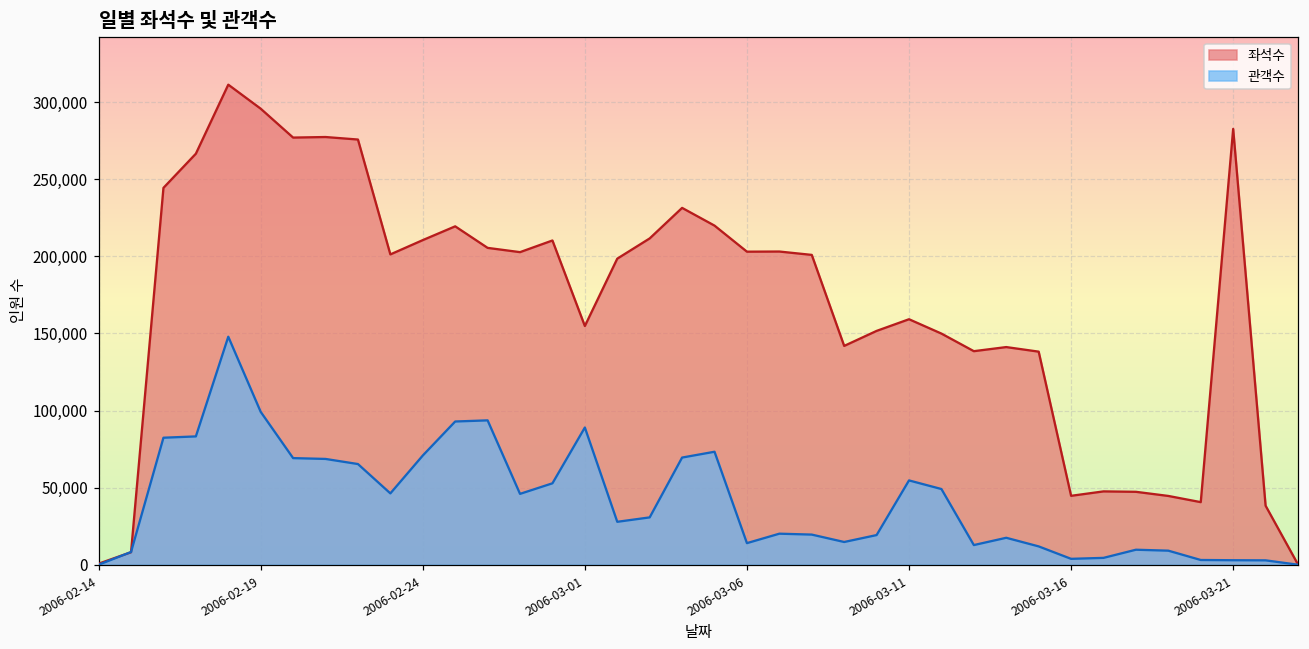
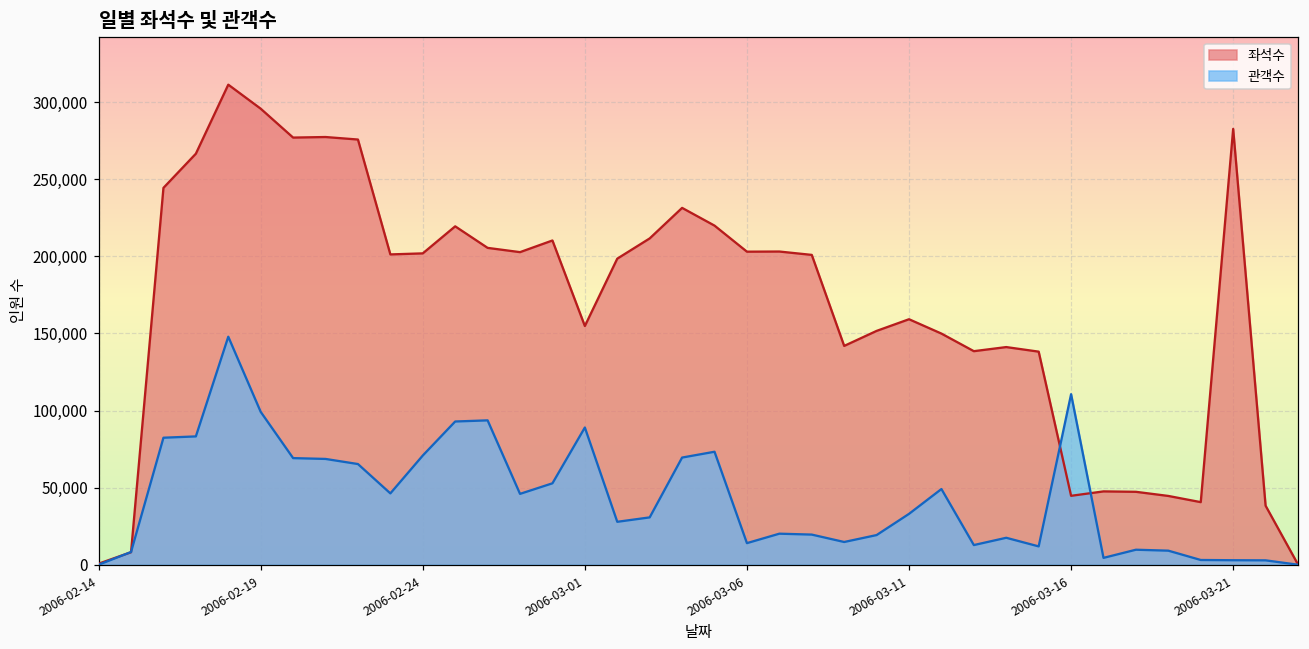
좌석수, 2006-02-24: 211,000 -> 202,000
관객수, 2006-03-11: 55,000 -> 33,000
관객수, 2006-03-16: 4,000 -> 111,000
